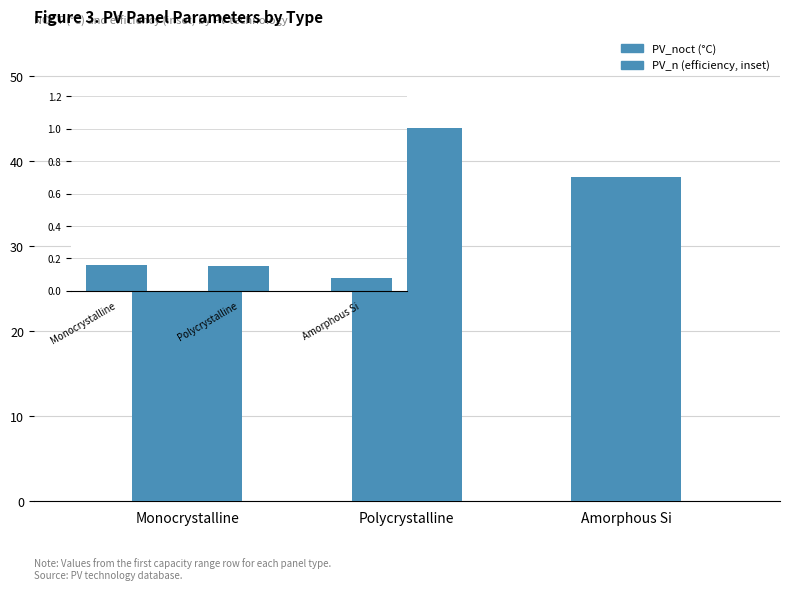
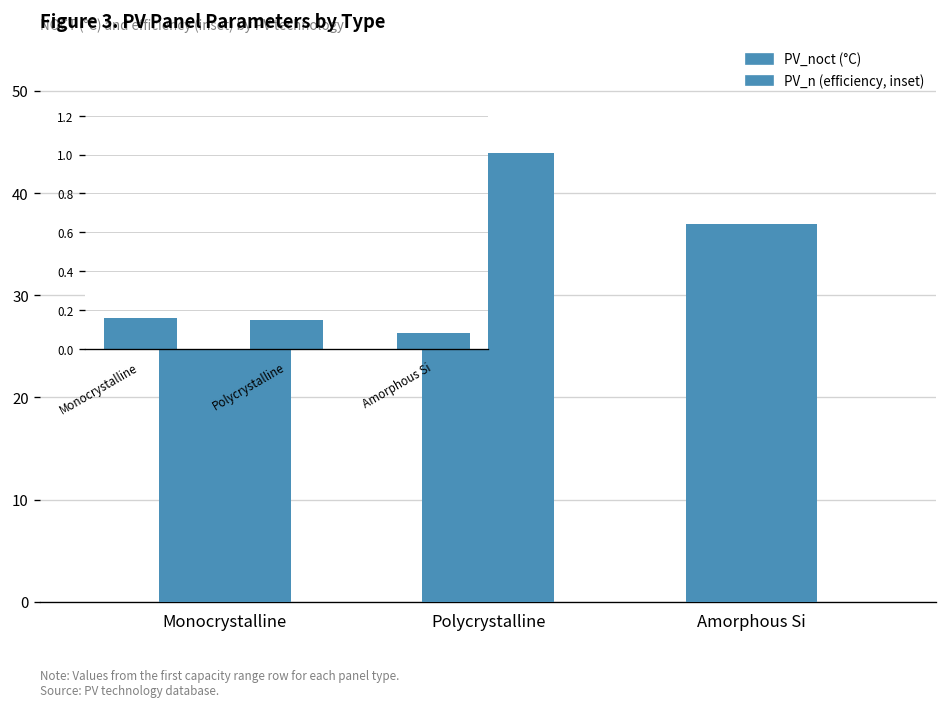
Amorphous Si: 38 -> 37
